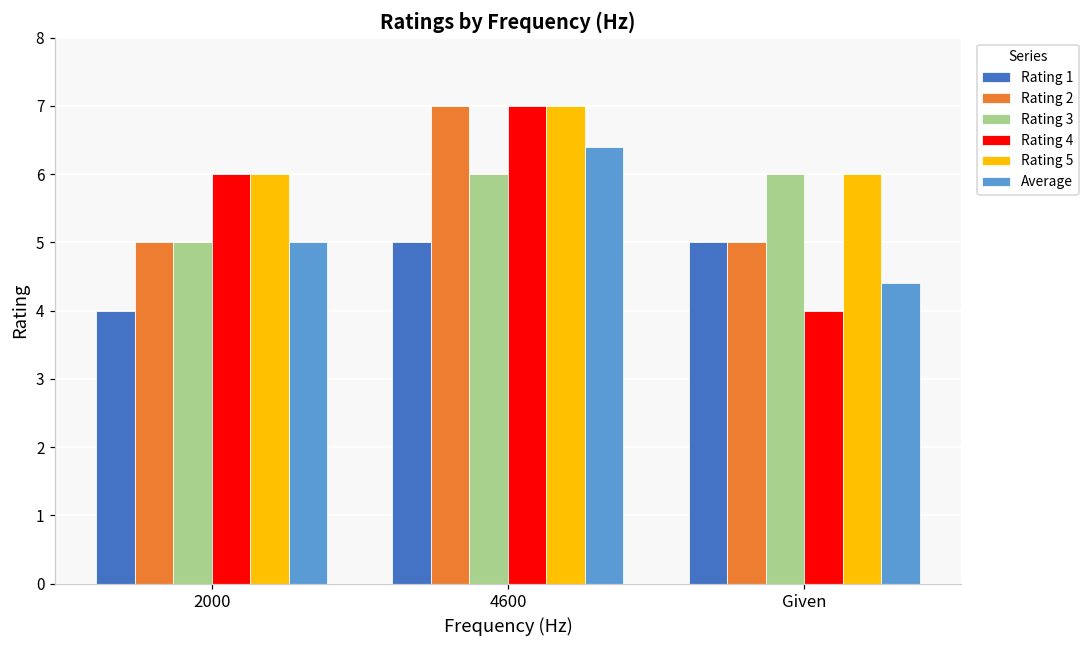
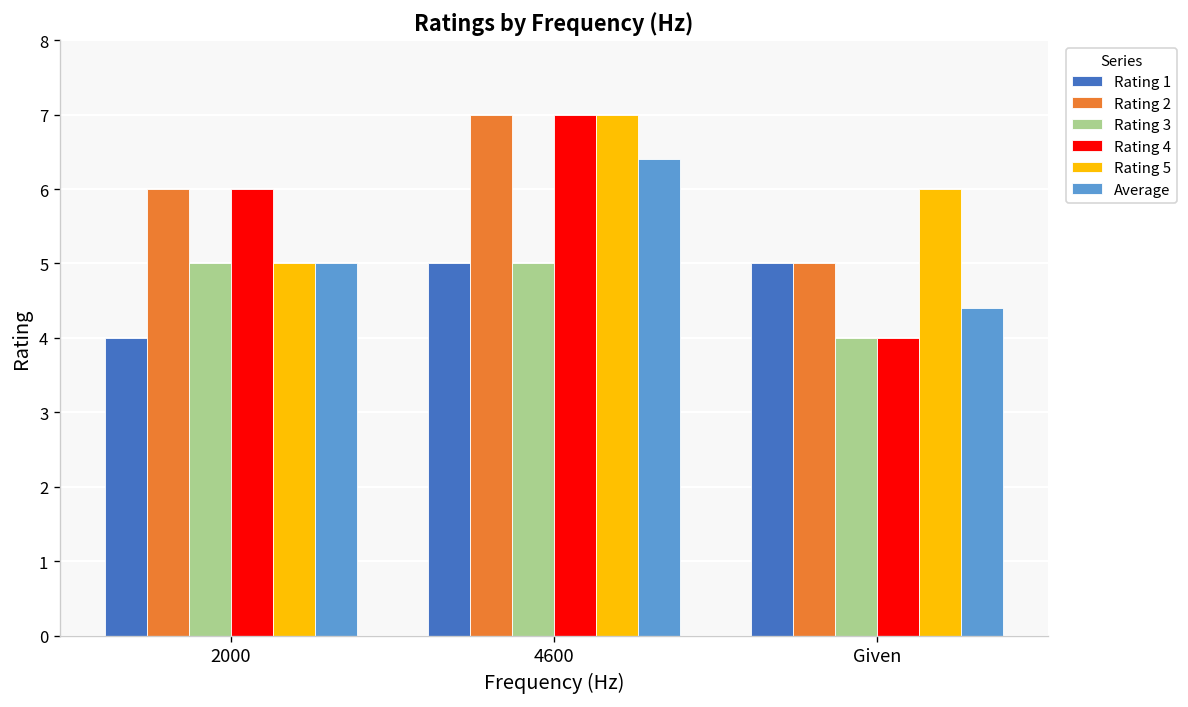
Rating 2, 2000: 5 -> 6
Rating 5, 2000: 6 -> 5
Rating 3, 4600: 6 -> 5
Rating 3, Given: 6 -> 4
